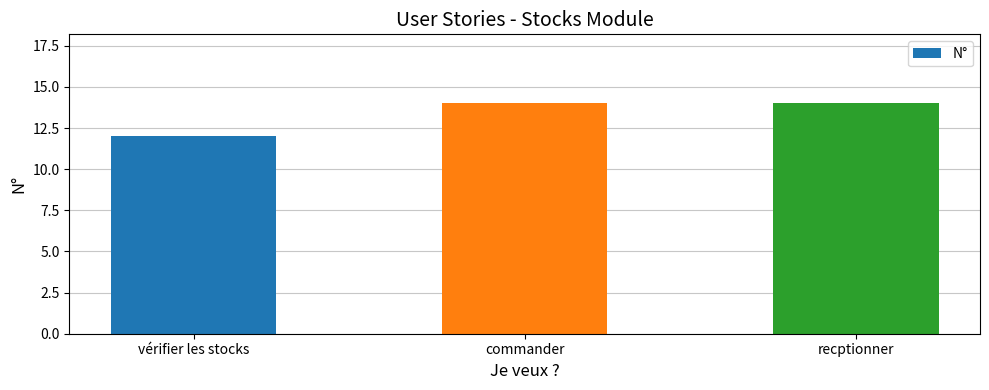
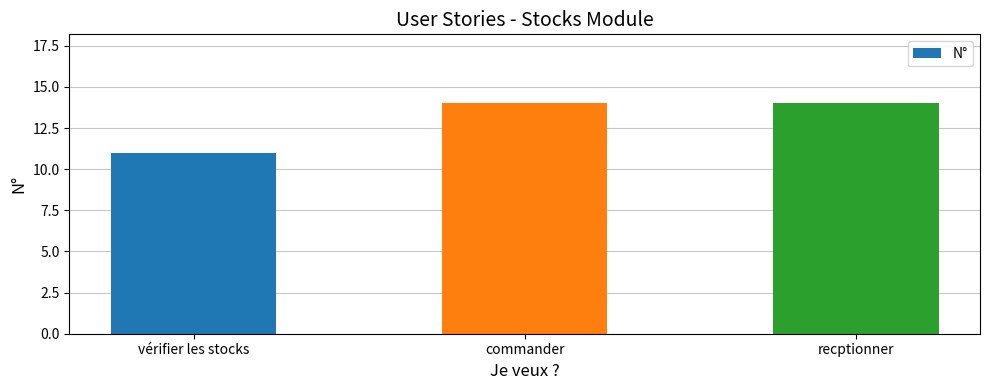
vérifier les stocks: 12 -> 11
